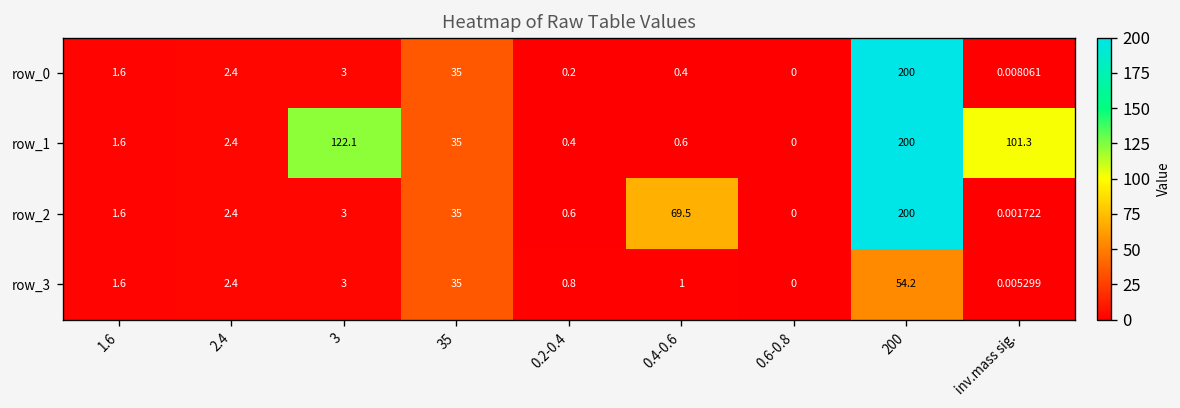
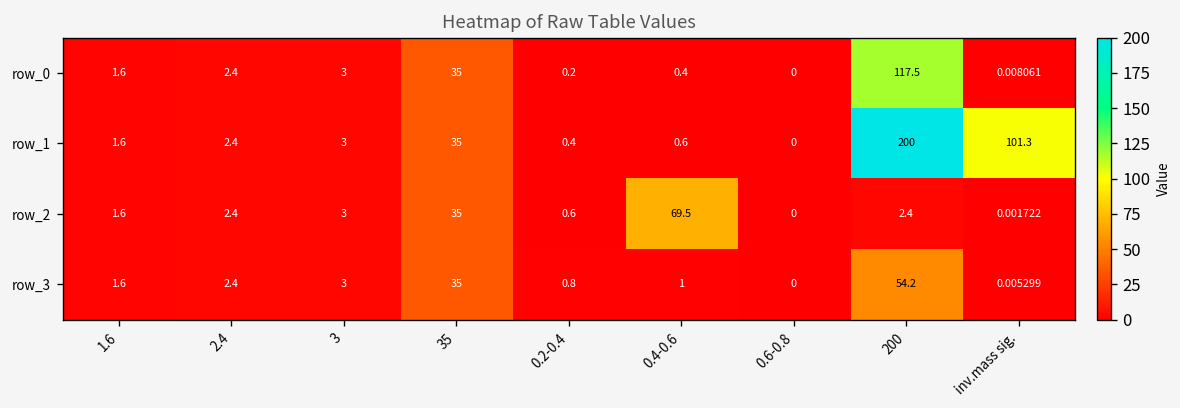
row_0, 200: 200 -> 117.5
row_1, 3: 122.1 -> 3
row_2, 200: 200 -> 2.4
